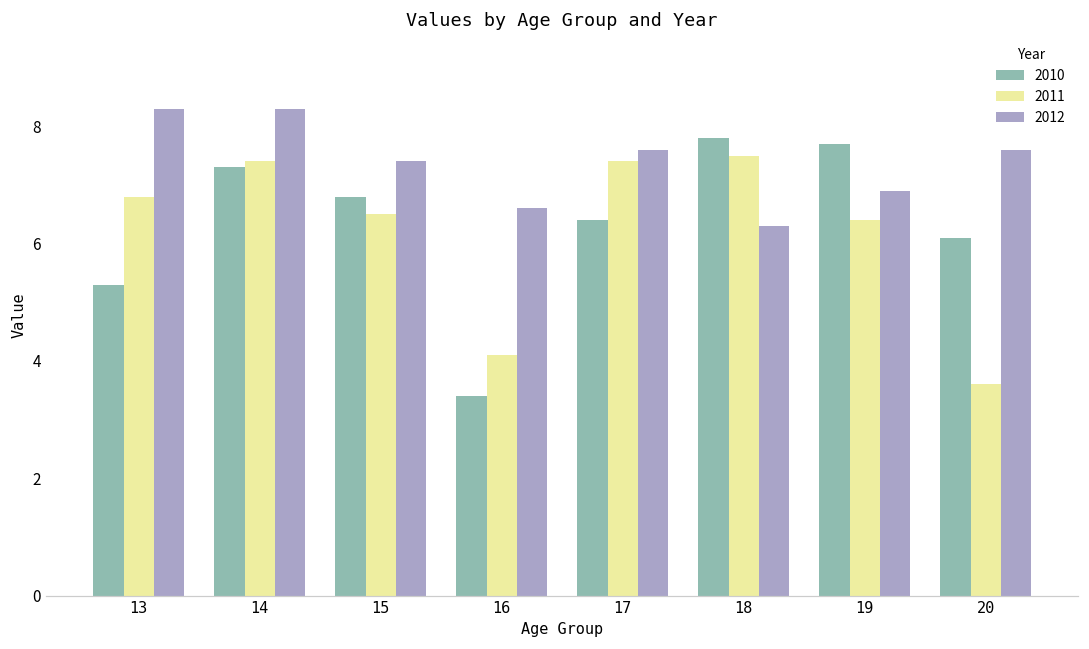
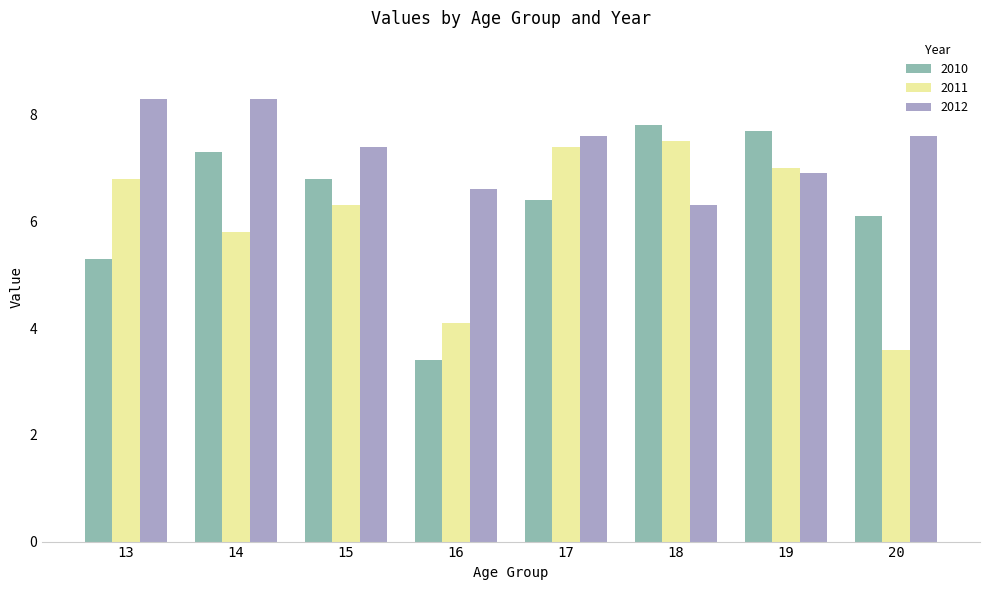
2011, 14: 7.4 -> 5.8
2011, 15: 6.5 -> 6.3
2011, 19: 6.4 -> 7.0
